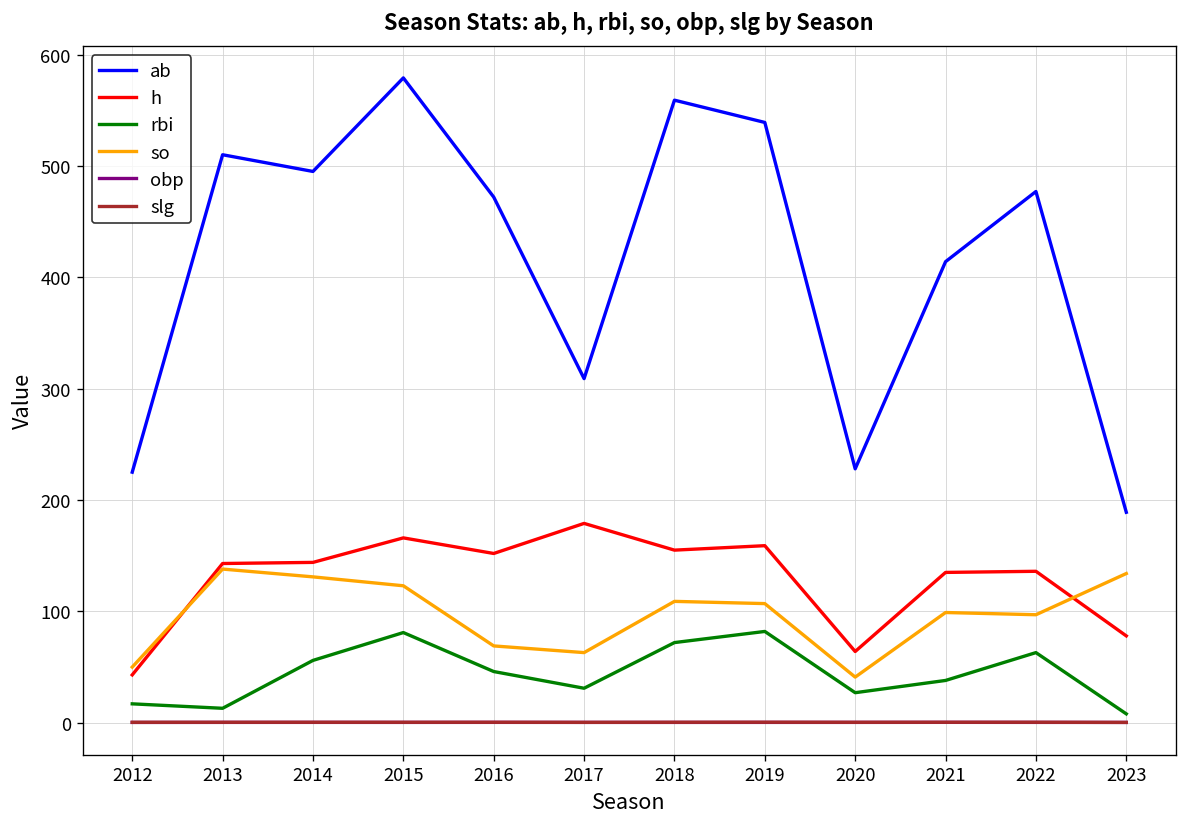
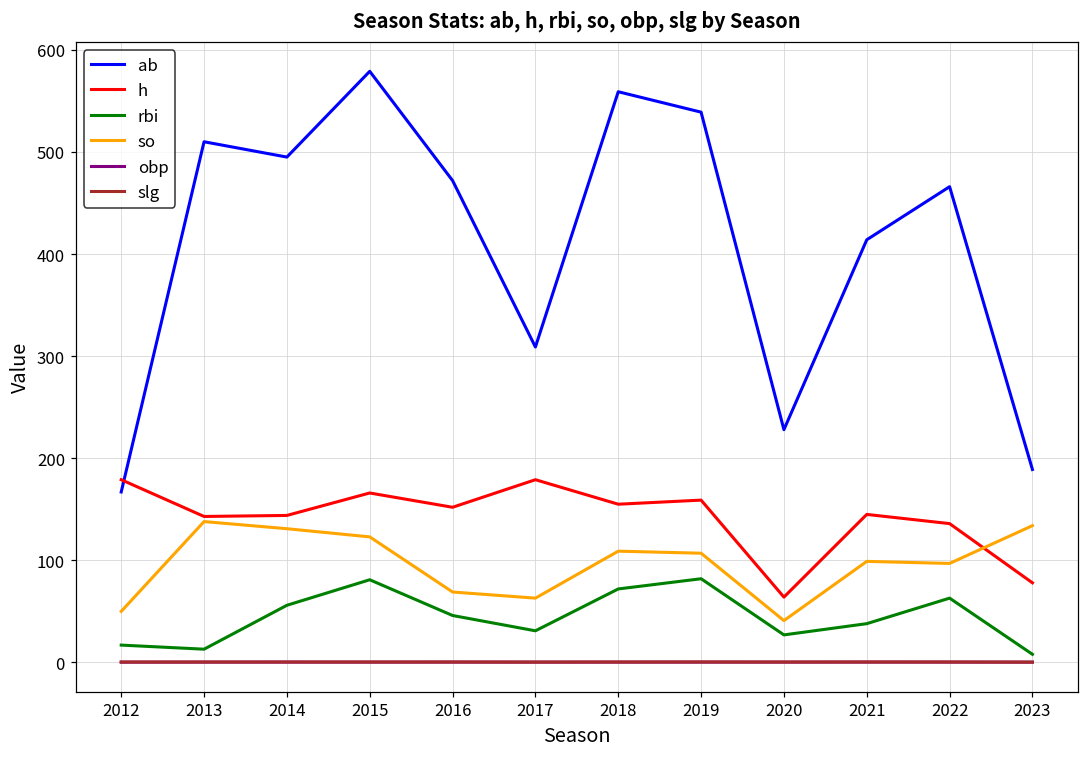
ab, 2012: 230 -> 170
h, 2012: 40 -> 180
h, 2021: 140 -> 150
ab, 2022: 480 -> 470
